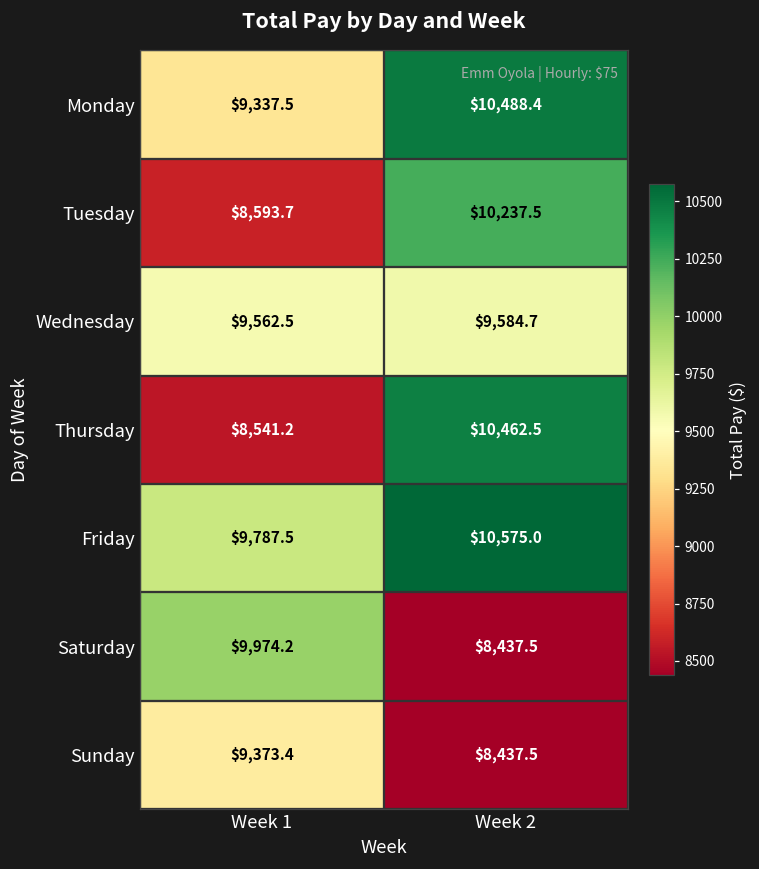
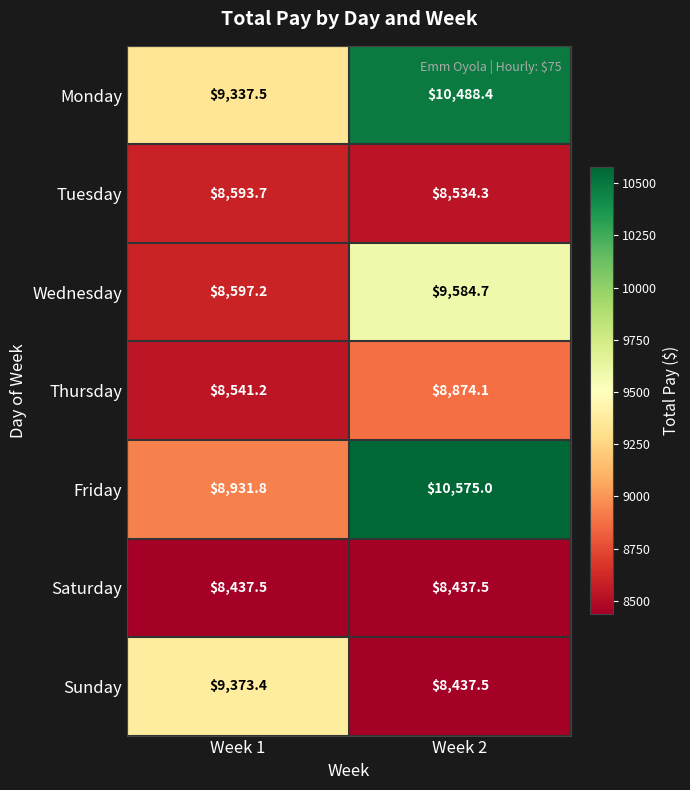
Tuesday, Week 2: $10,237.5 -> $8,534.3
Wednesday, Week 1: $9,562.5 -> $8,597.2
Thursday, Week 2: $10,462.5 -> $8,874.1
Friday, Week 1: $9,787.5 -> $8,931.8
Saturday, Week 1: $9,974.2 -> $8,437.5
